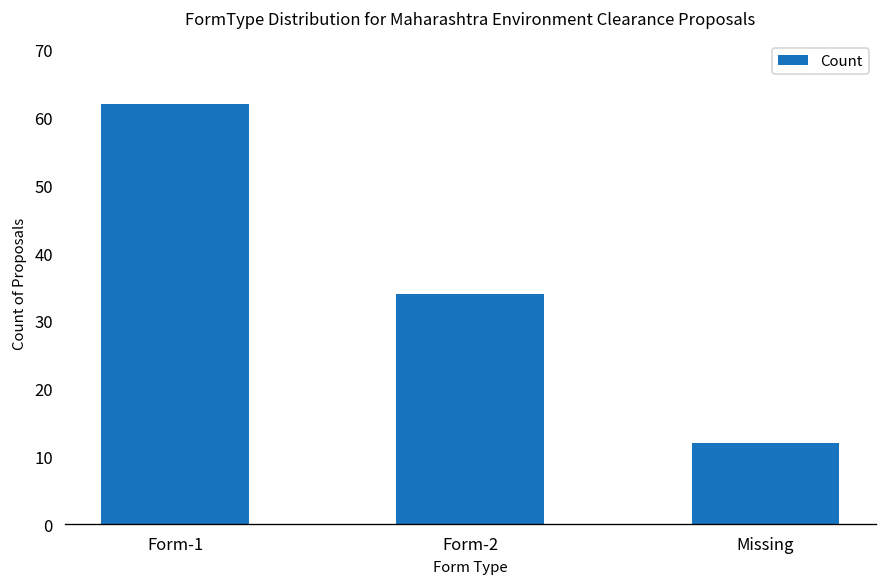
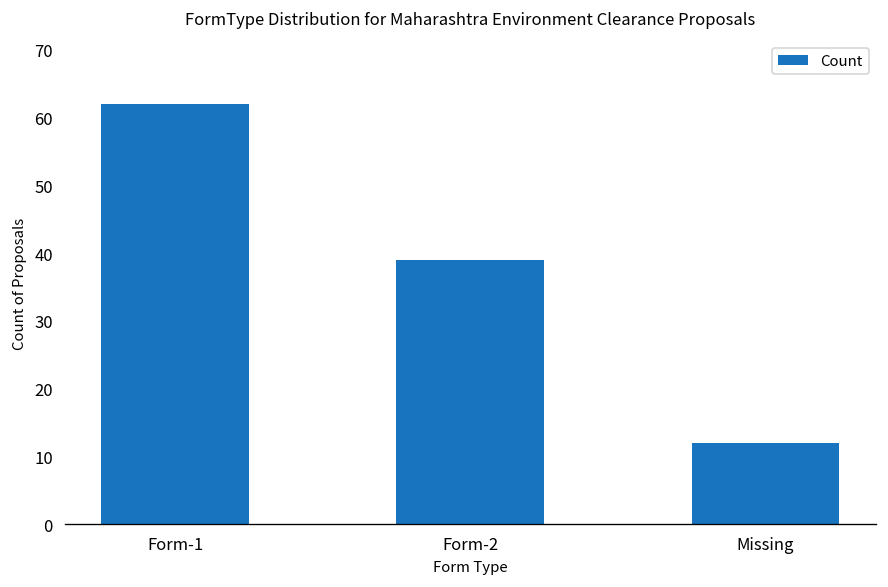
Form-2: 34 -> 39
